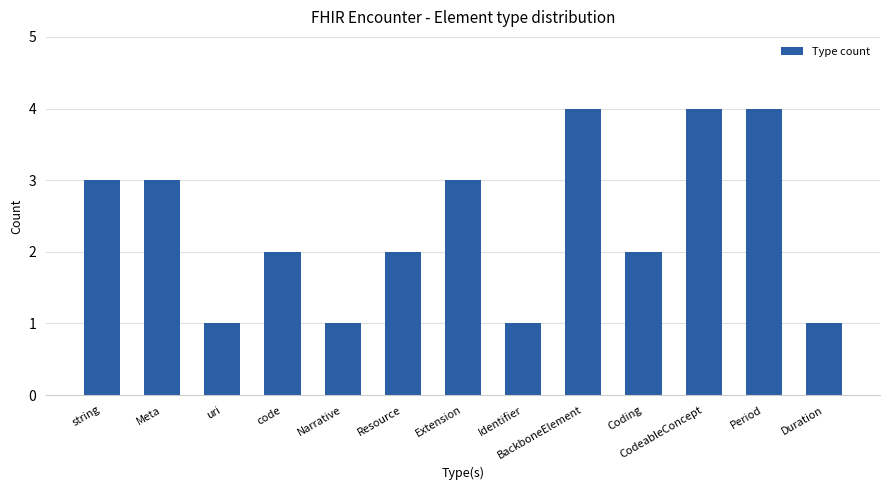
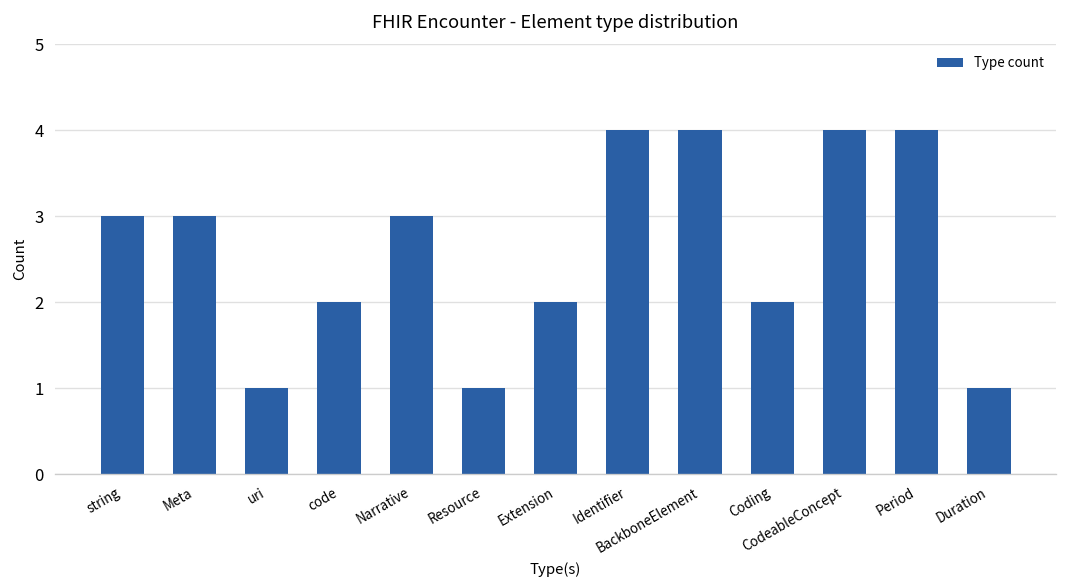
Narrative: 1 -> 3
Resource: 2 -> 1
Extension: 3 -> 2
Identifier: 1 -> 4
